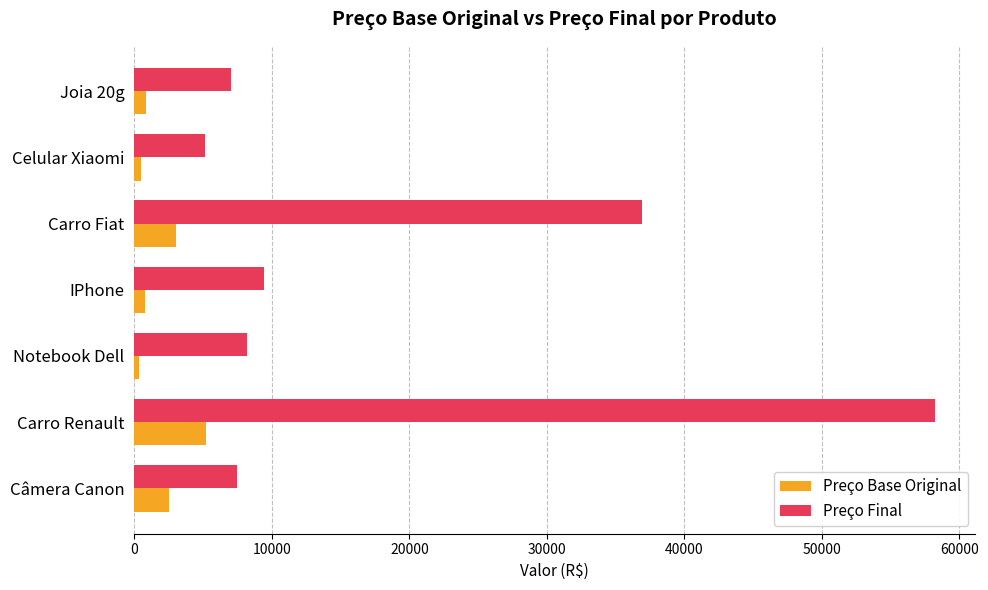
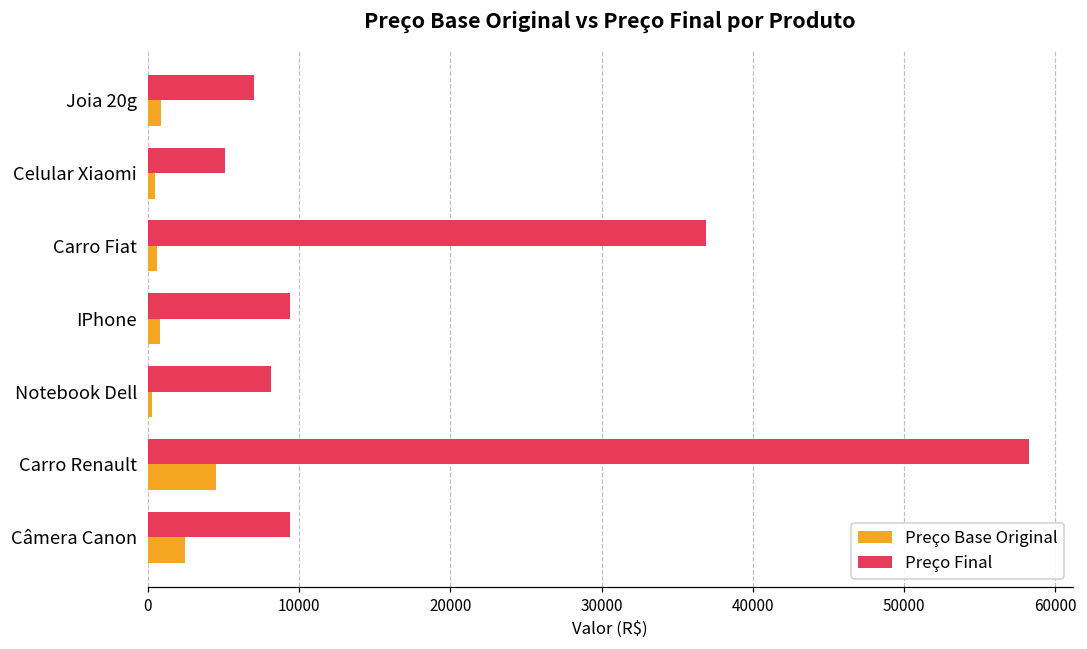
Preço Base Original, Carro Fiat: 3000 -> 600
Preço Base Original, Carro Renault: 5200 -> 4500
Preço Final, Câmera Canon: 7500 -> 9400
